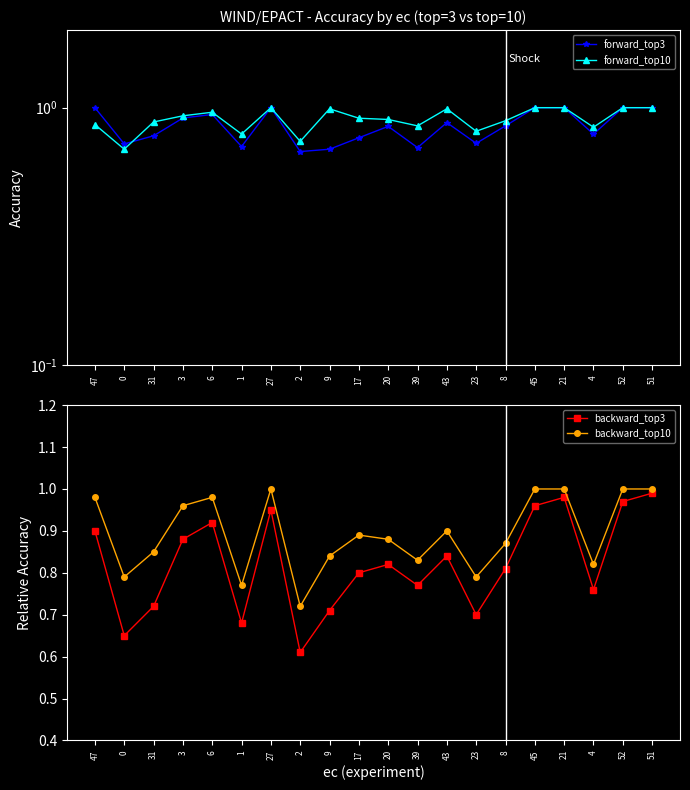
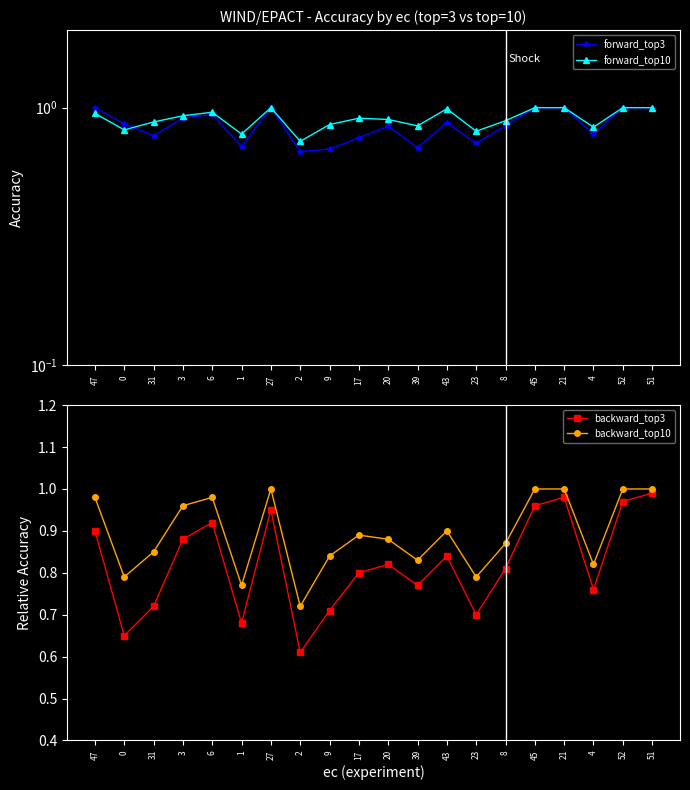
WIND/EPACT - Accuracy by ec (top=3 vs top=10), forward_top10, 47: 0.86 -> 0.95
WIND/EPACT - Accuracy by ec (top=3 vs top=10), forward_top3, 0: 0.72 -> 0.87
WIND/EPACT - Accuracy by ec (top=3 vs top=10), forward_top10, 0: 0.69 -> 0.82
WIND/EPACT - Accuracy by ec (top=3 vs top=10), forward_top10, 9: 0.99 -> 0.86
